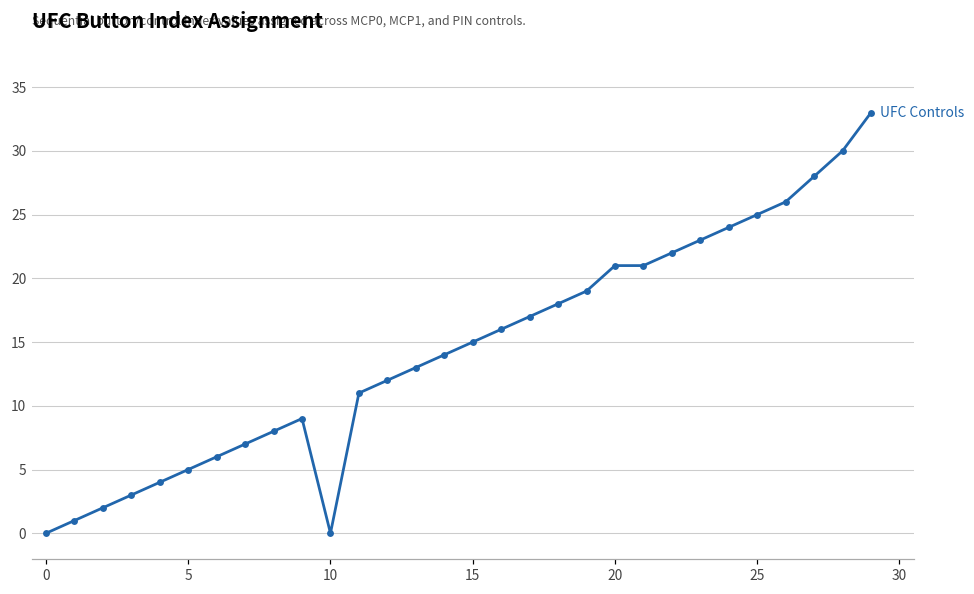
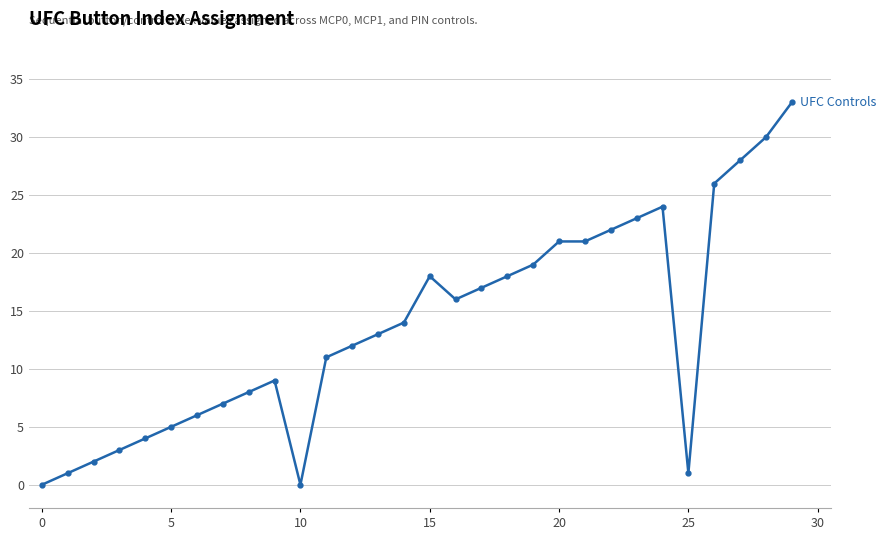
15: 15 -> 18
25: 25 -> 1
